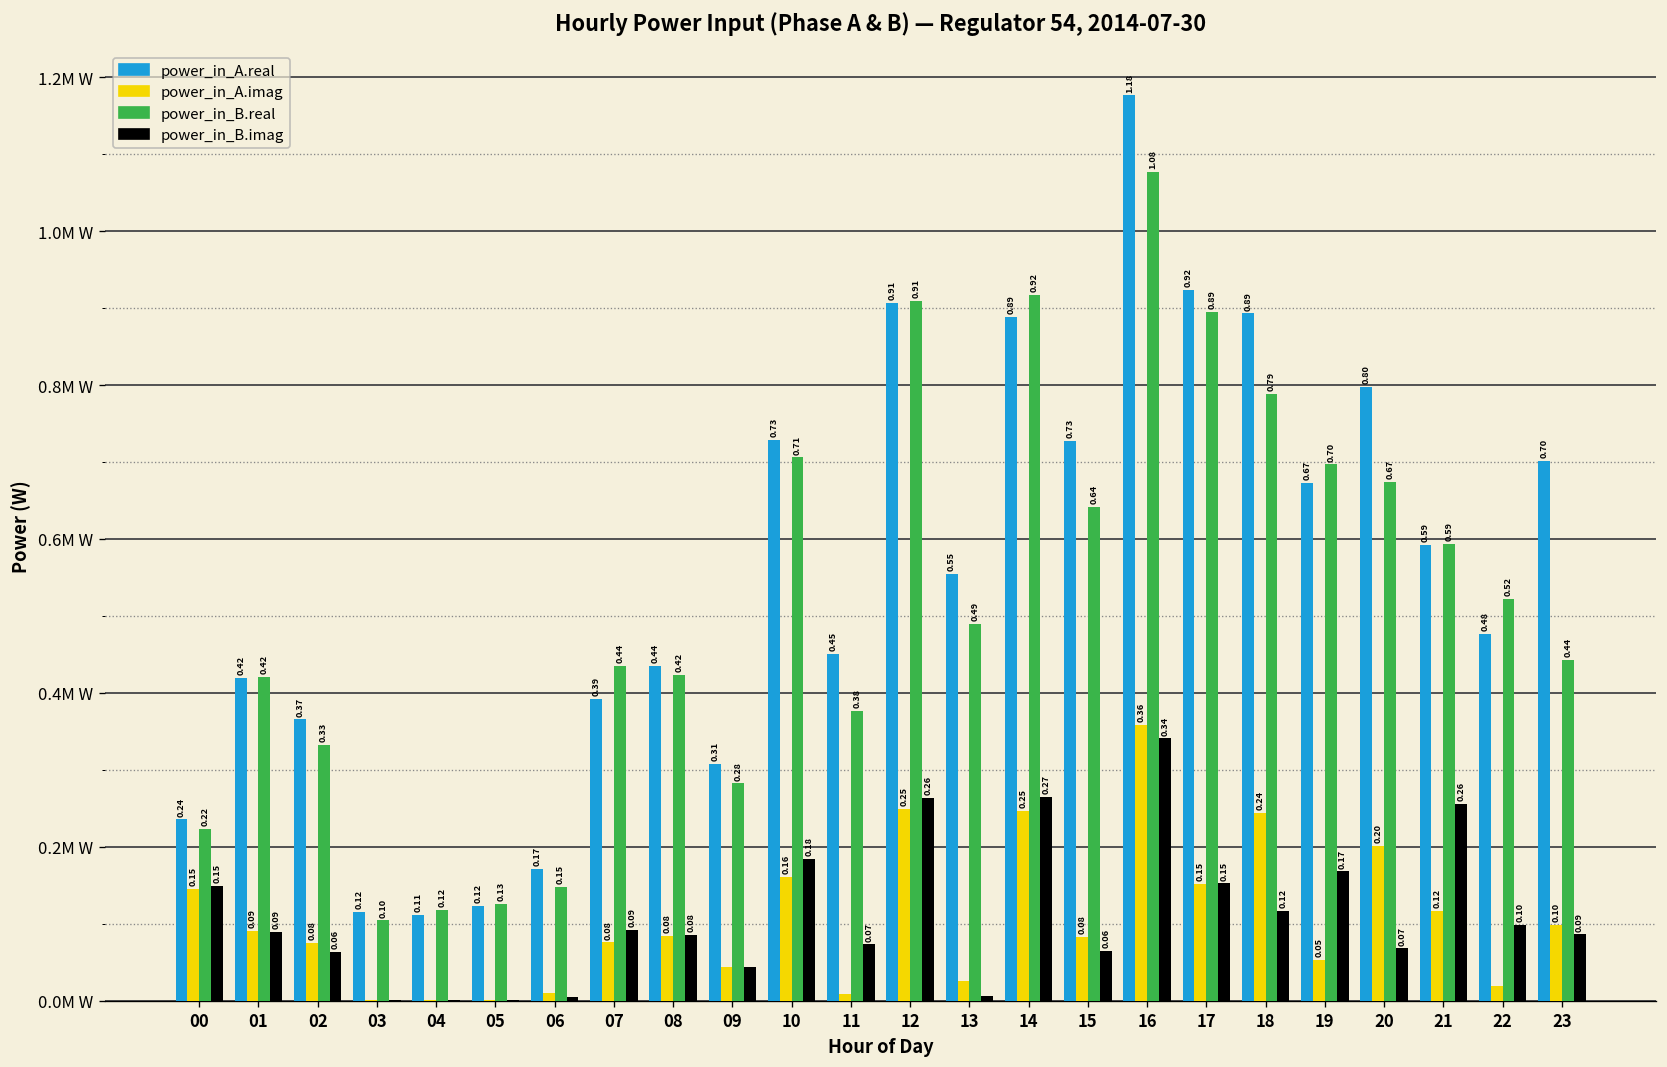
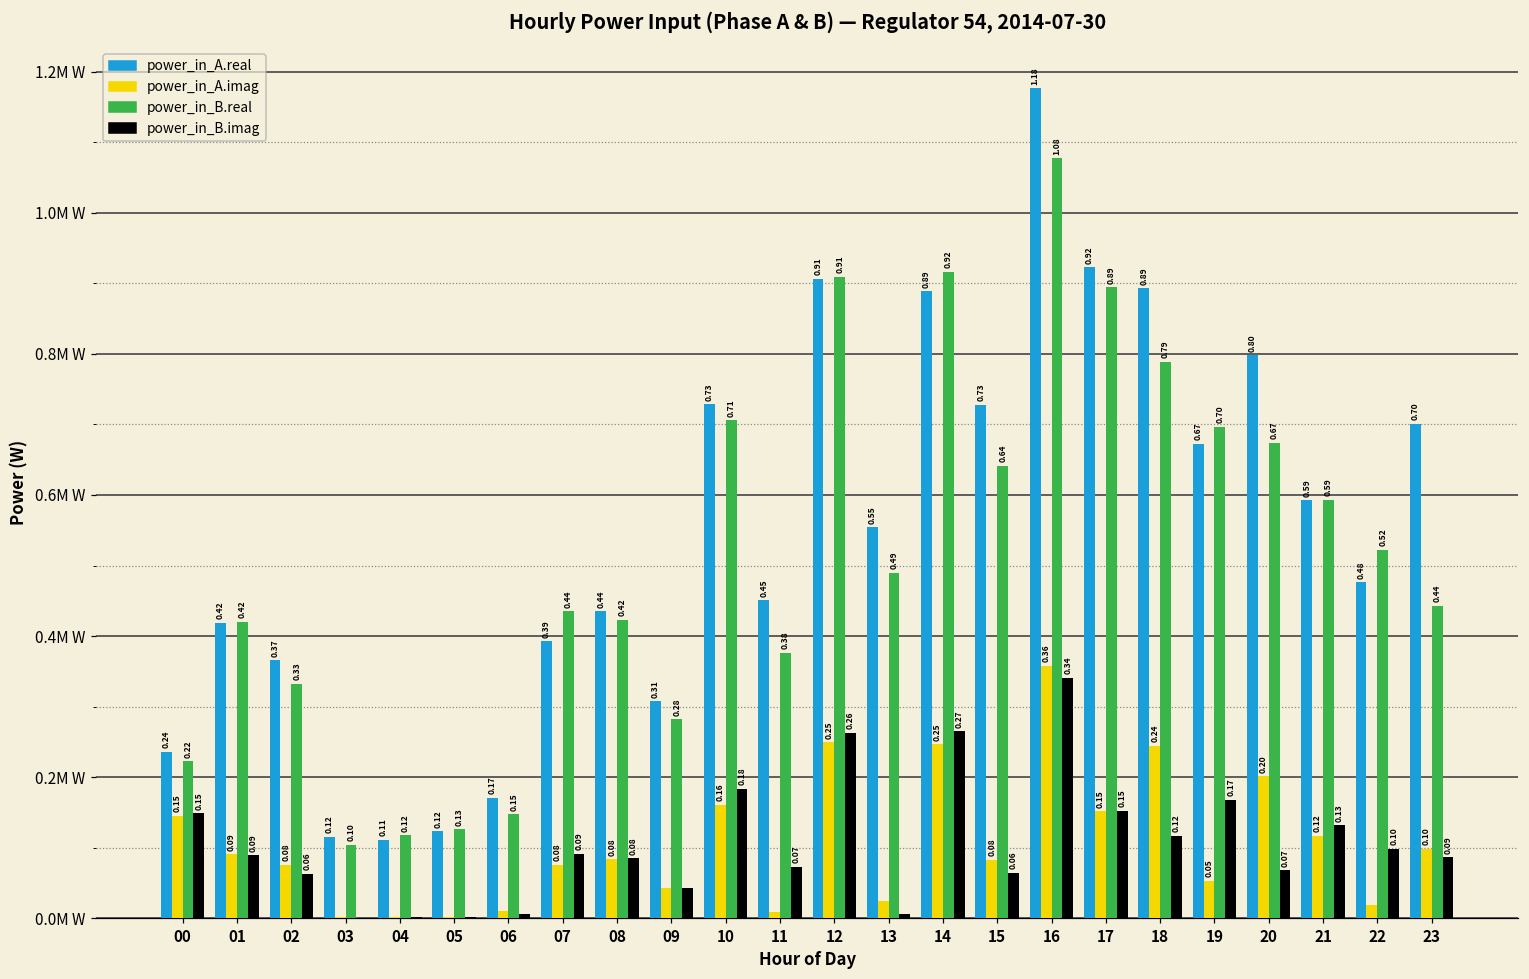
power_in_B.imag, 21: 0.26 -> 0.13
